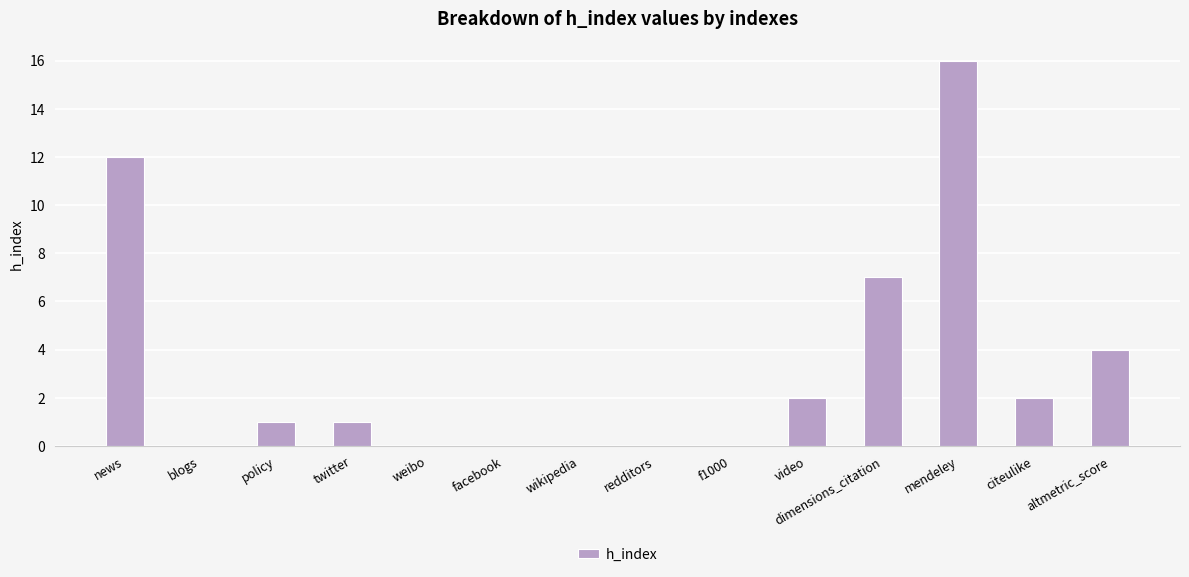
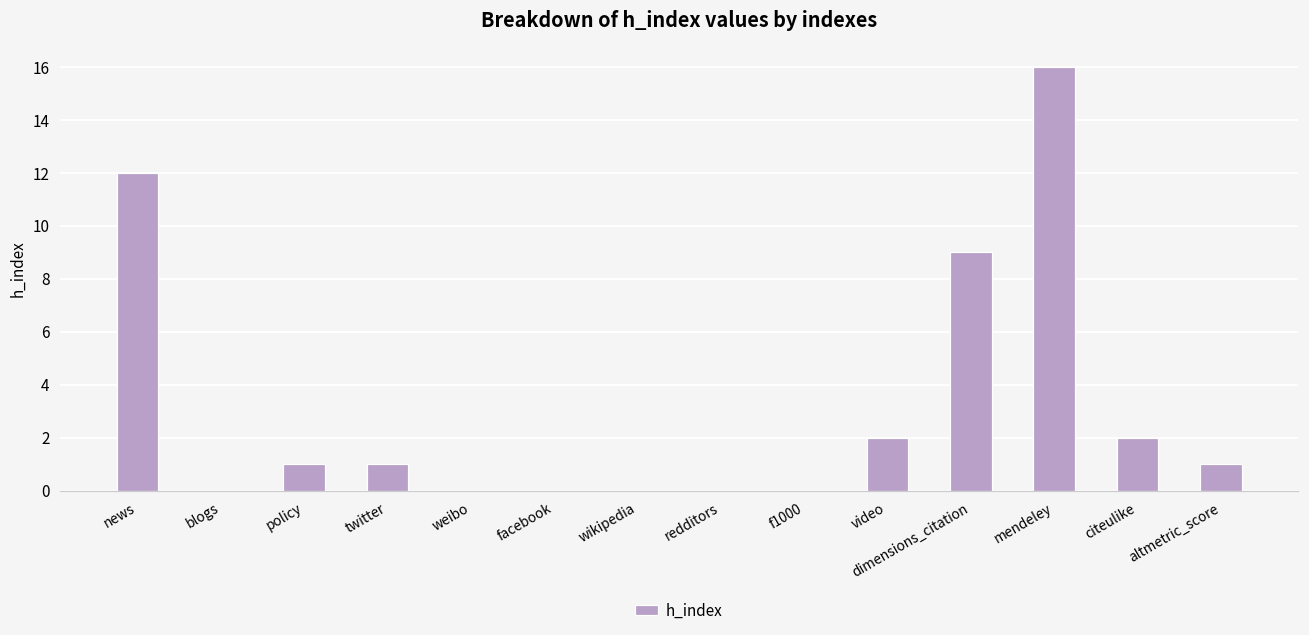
dimensions_citation: 7 -> 9
altmetric_score: 4 -> 1
